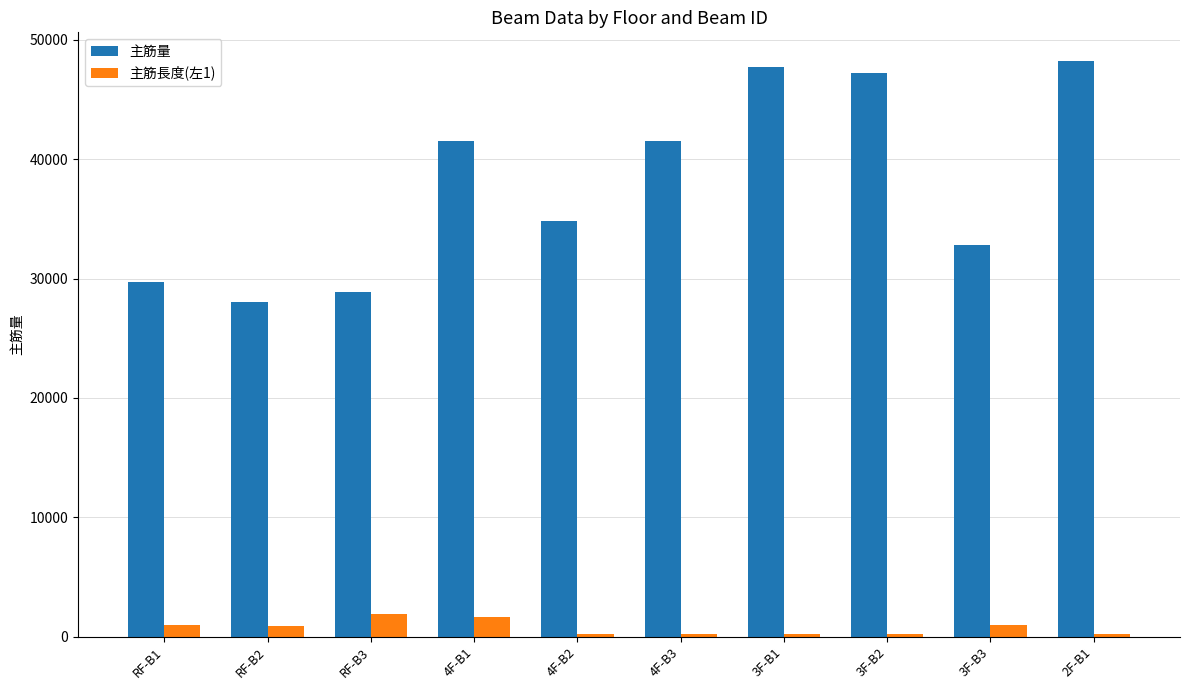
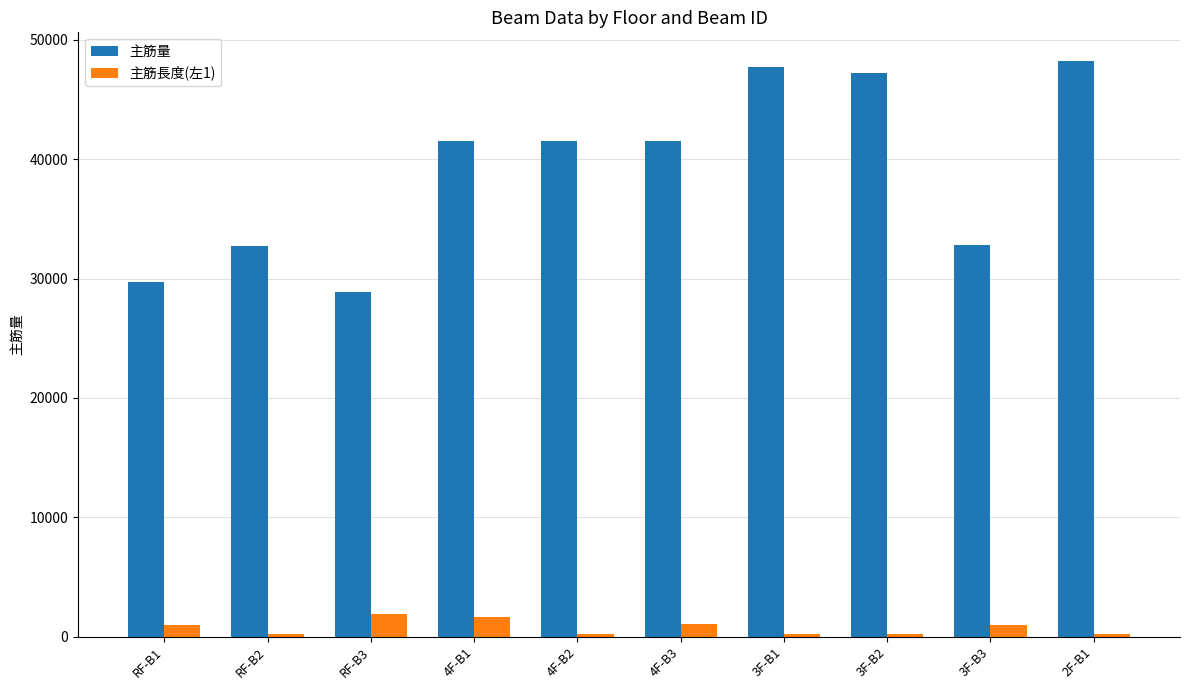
主筋量, RF-B2: 28100 -> 32700
主筋長度(左1), RF-B2: 900 -> 200
主筋量, 4F-B2: 34900 -> 41500
主筋長度(左1), 4F-B3: 200 -> 1000
